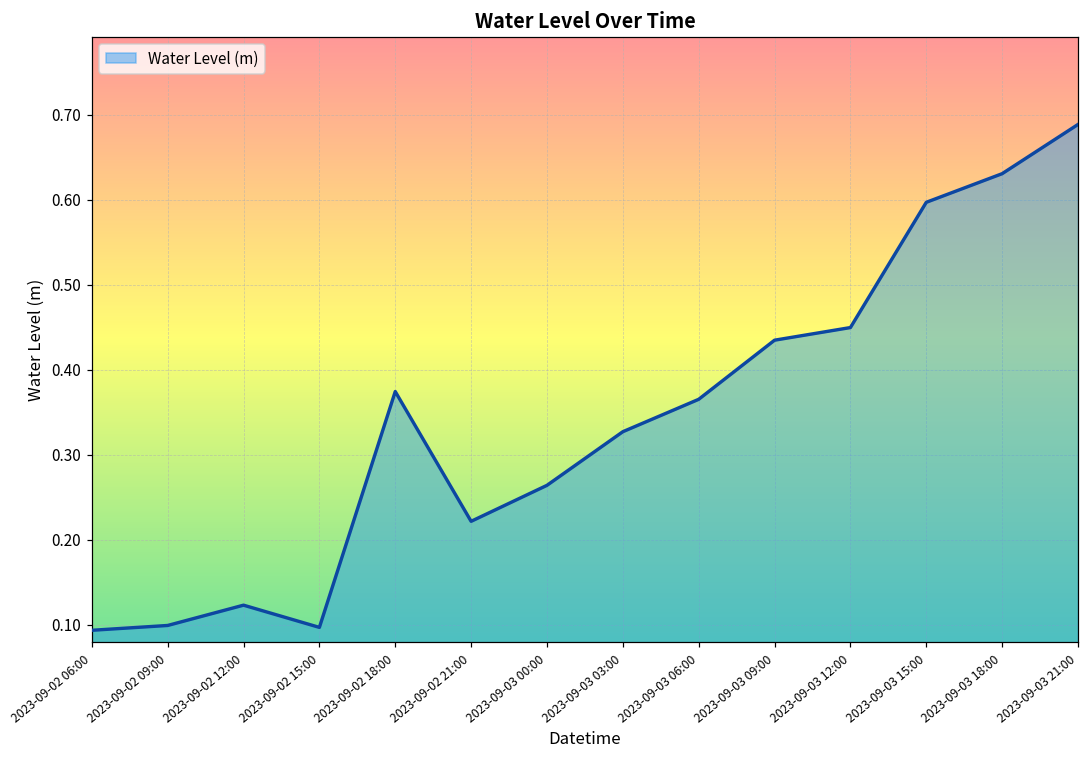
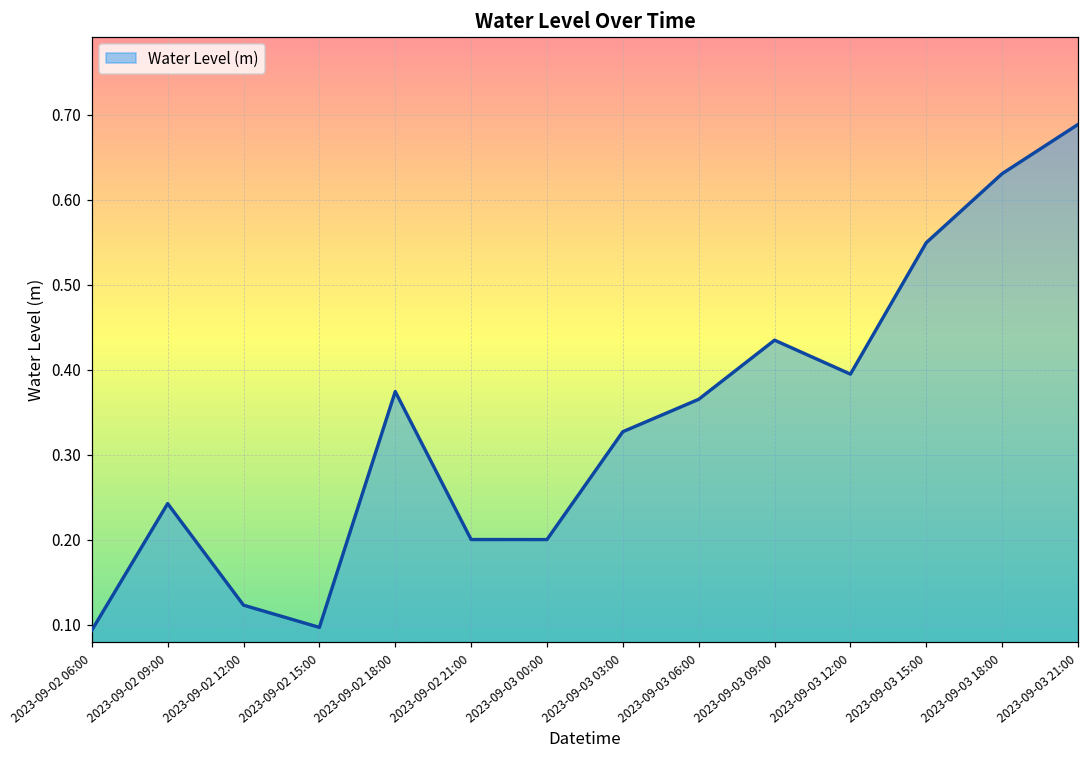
2023-09-02 09:00: 0.10 -> 0.24
2023-09-02 21:00: 0.22 -> 0.20
2023-09-03 00:00: 0.26 -> 0.20
2023-09-03 12:00: 0.45 -> 0.39
2023-09-03 15:00: 0.60 -> 0.55
